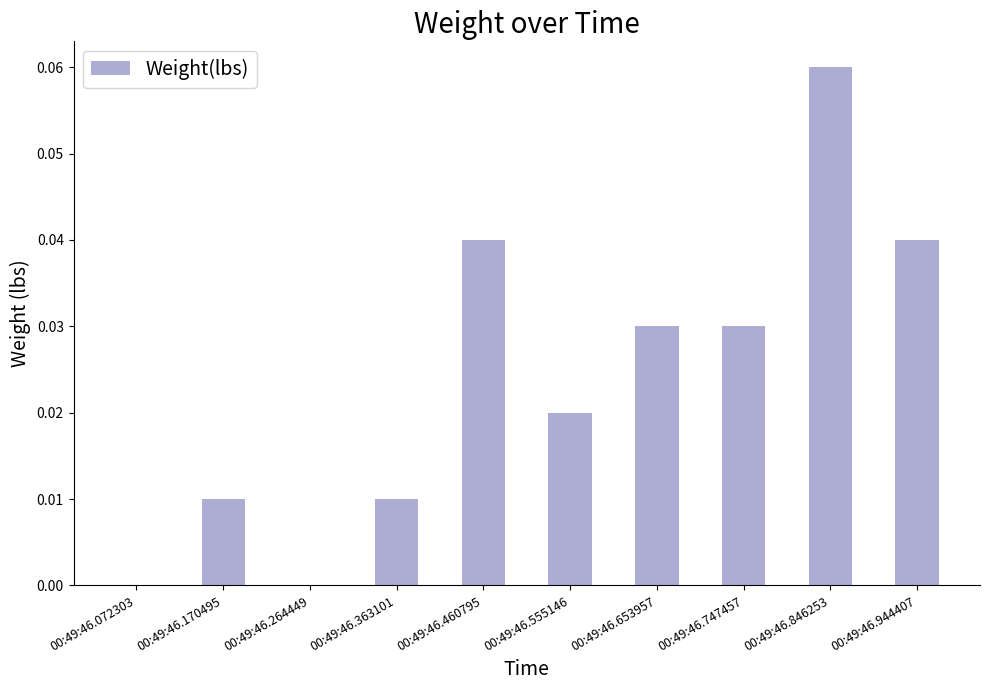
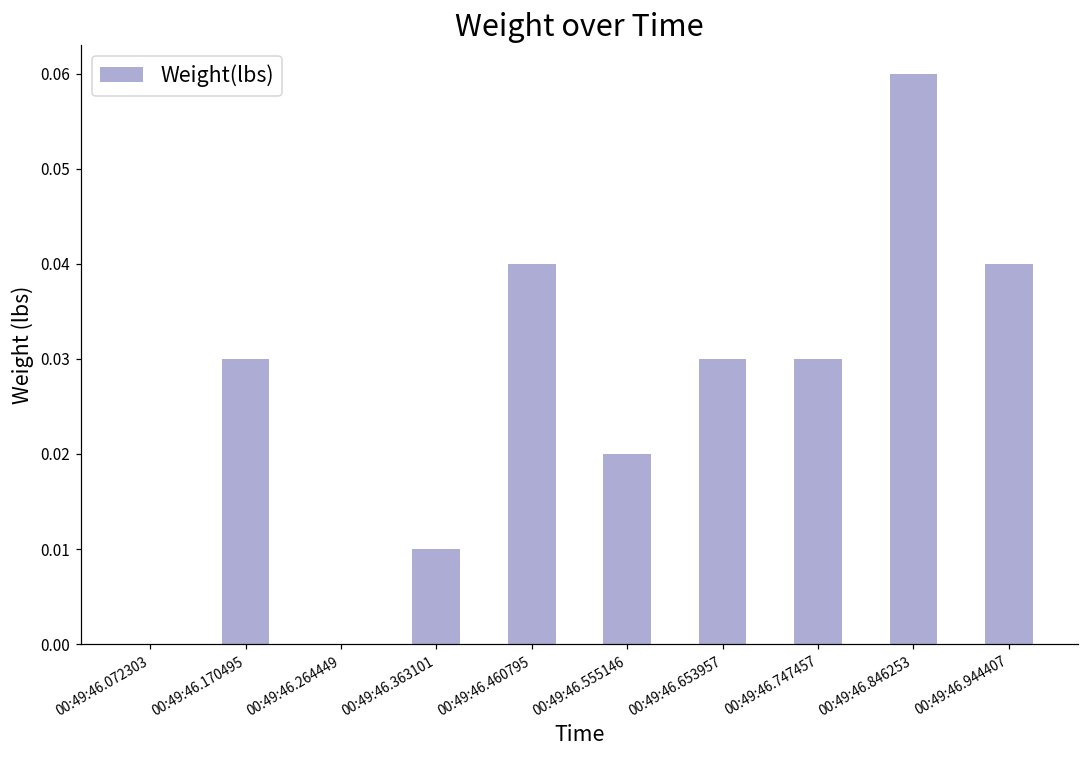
00:49:46.170495: 0.01 -> 0.03
